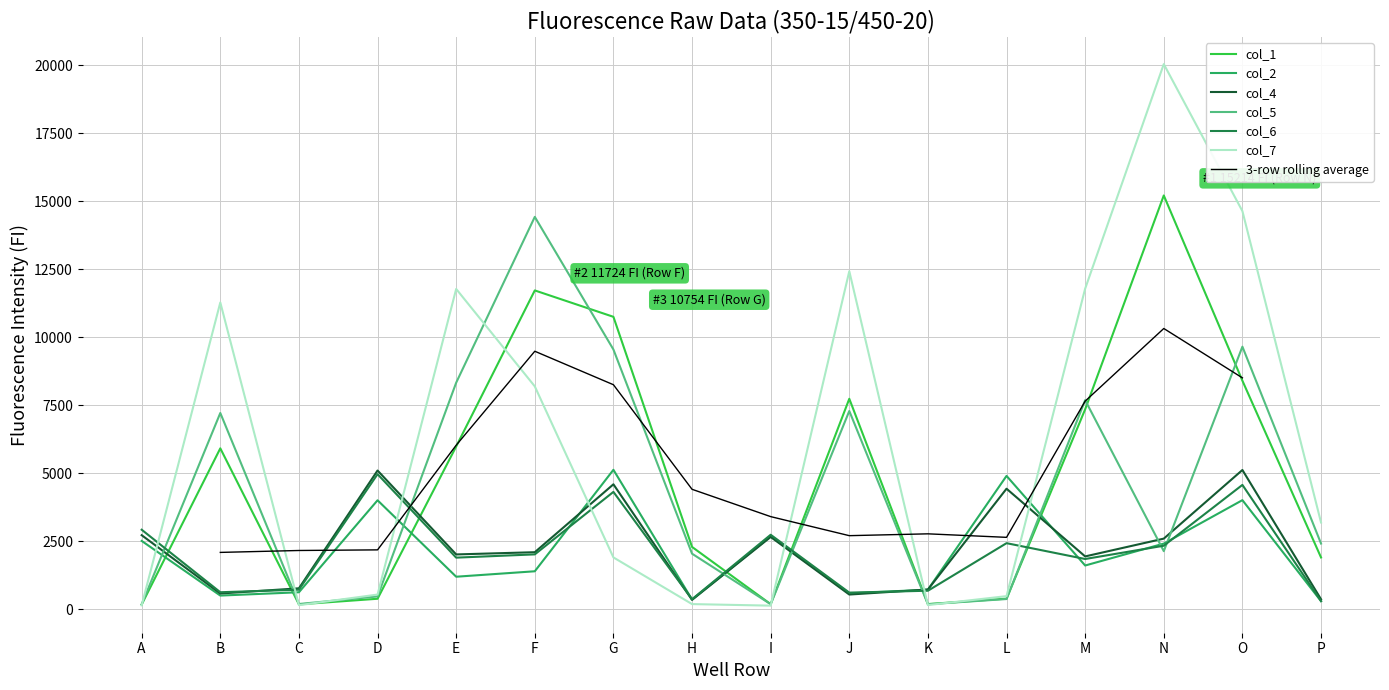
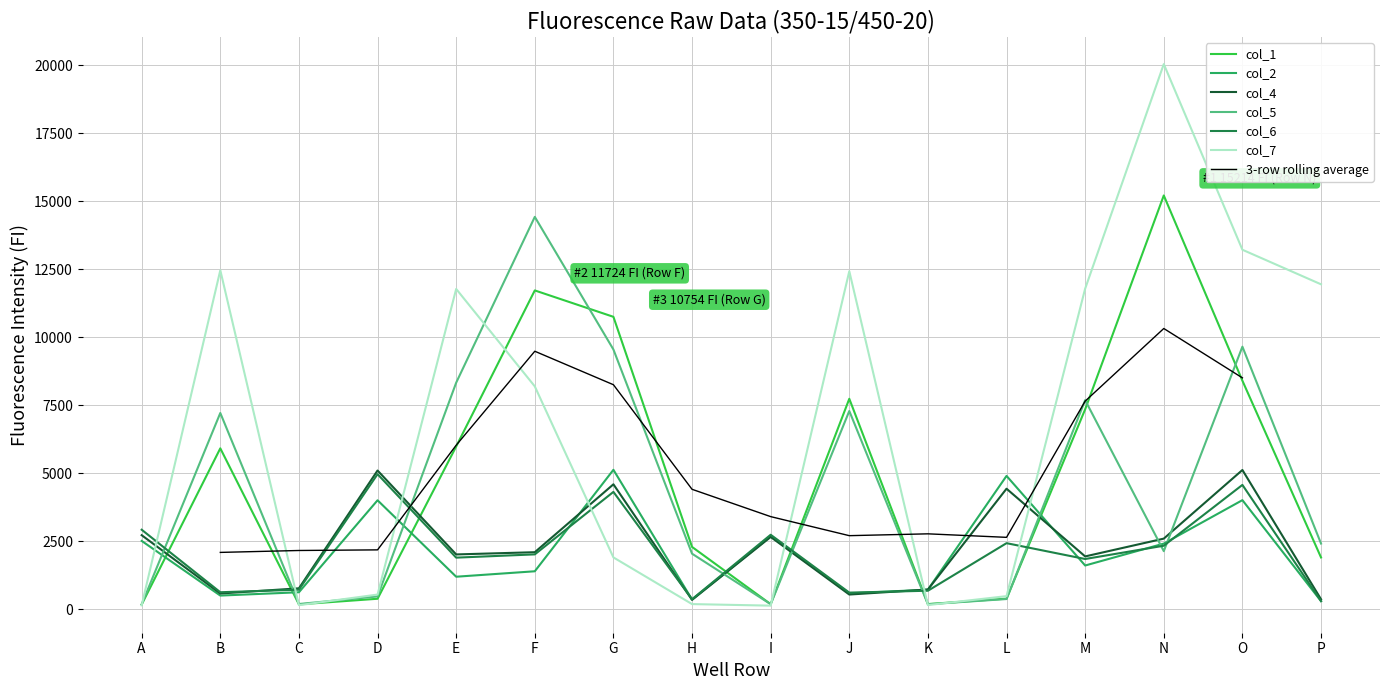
col_7, B: 11300 -> 12500
col_7, O: 14600 -> 13200
col_7, P: 3200 -> 11900
